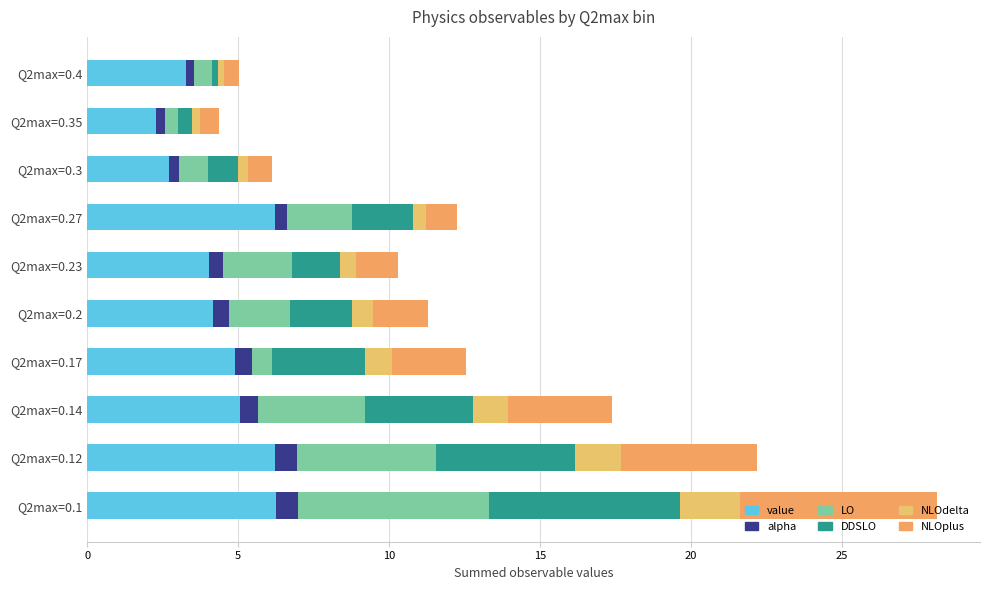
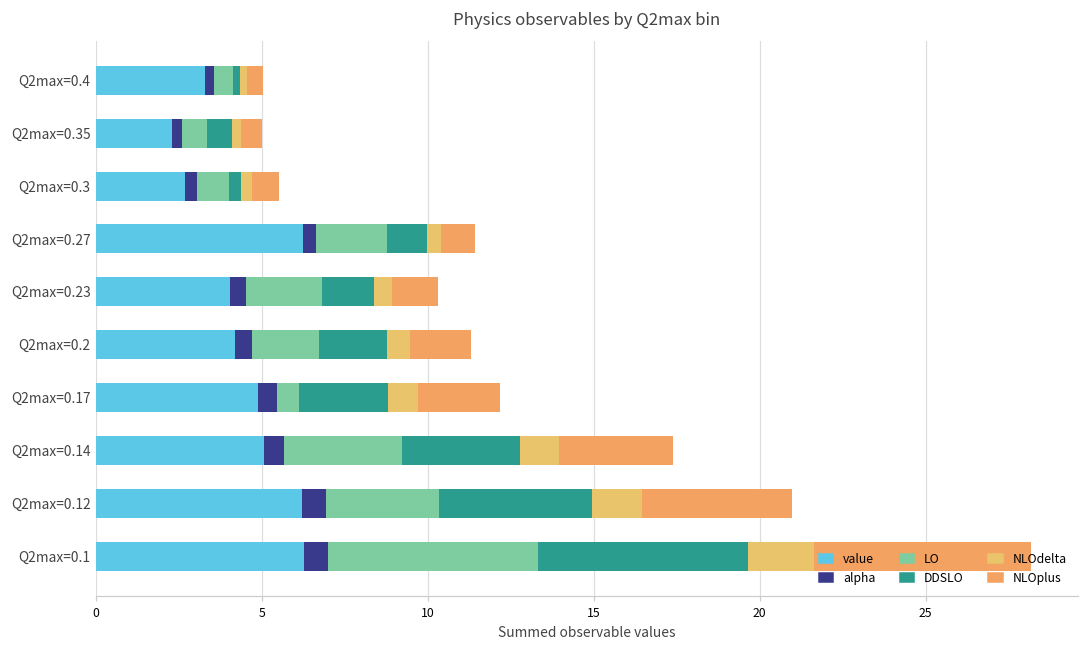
LO, Q2max=0.35: 0.4 -> 0.8
DDSLO, Q2max=0.35: 0.5 -> 0.8
DDSLO, Q2max=0.3: 1.0 -> 0.4
DDSLO, Q2max=0.27: 2.0 -> 1.2
DDSLO, Q2max=0.17: 3.1 -> 2.7
LO, Q2max=0.12: 4.6 -> 3.4
